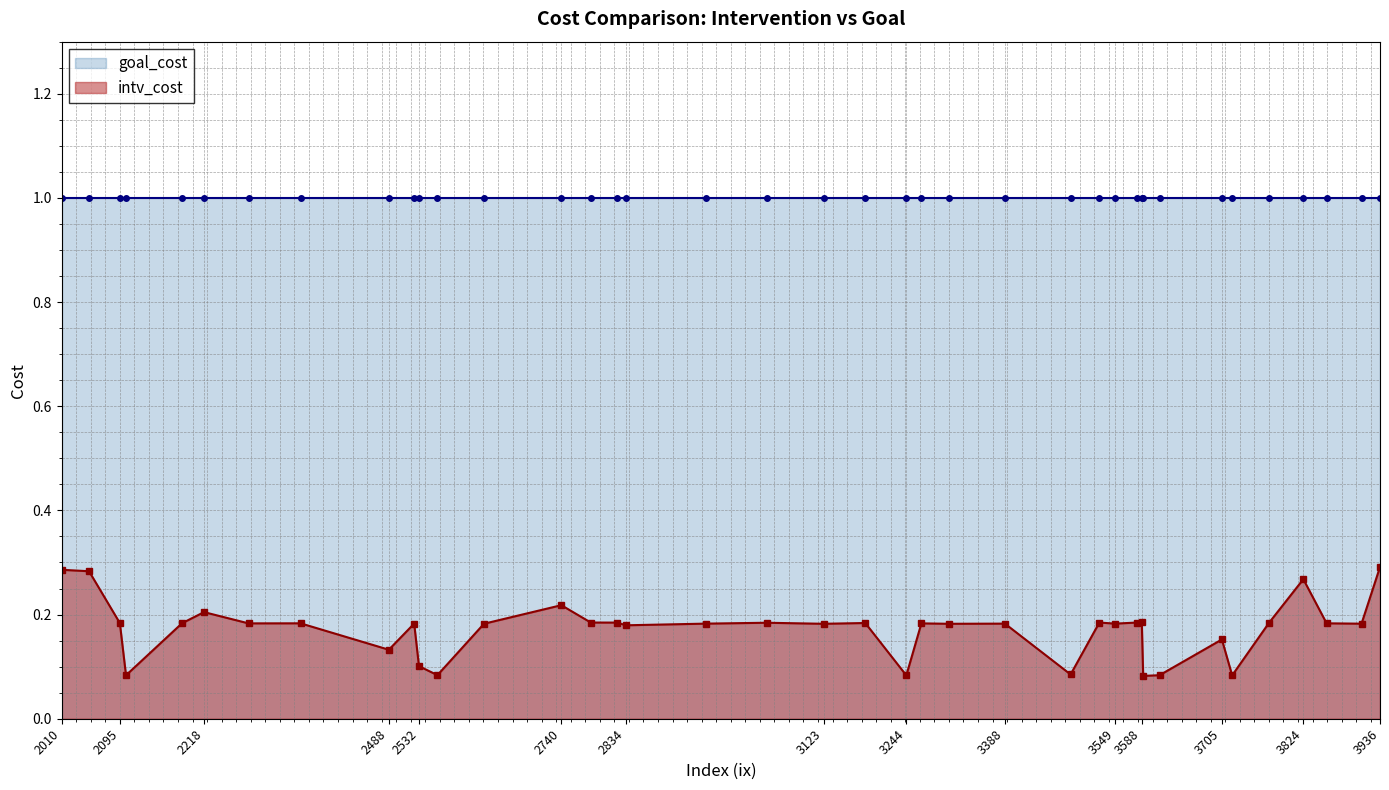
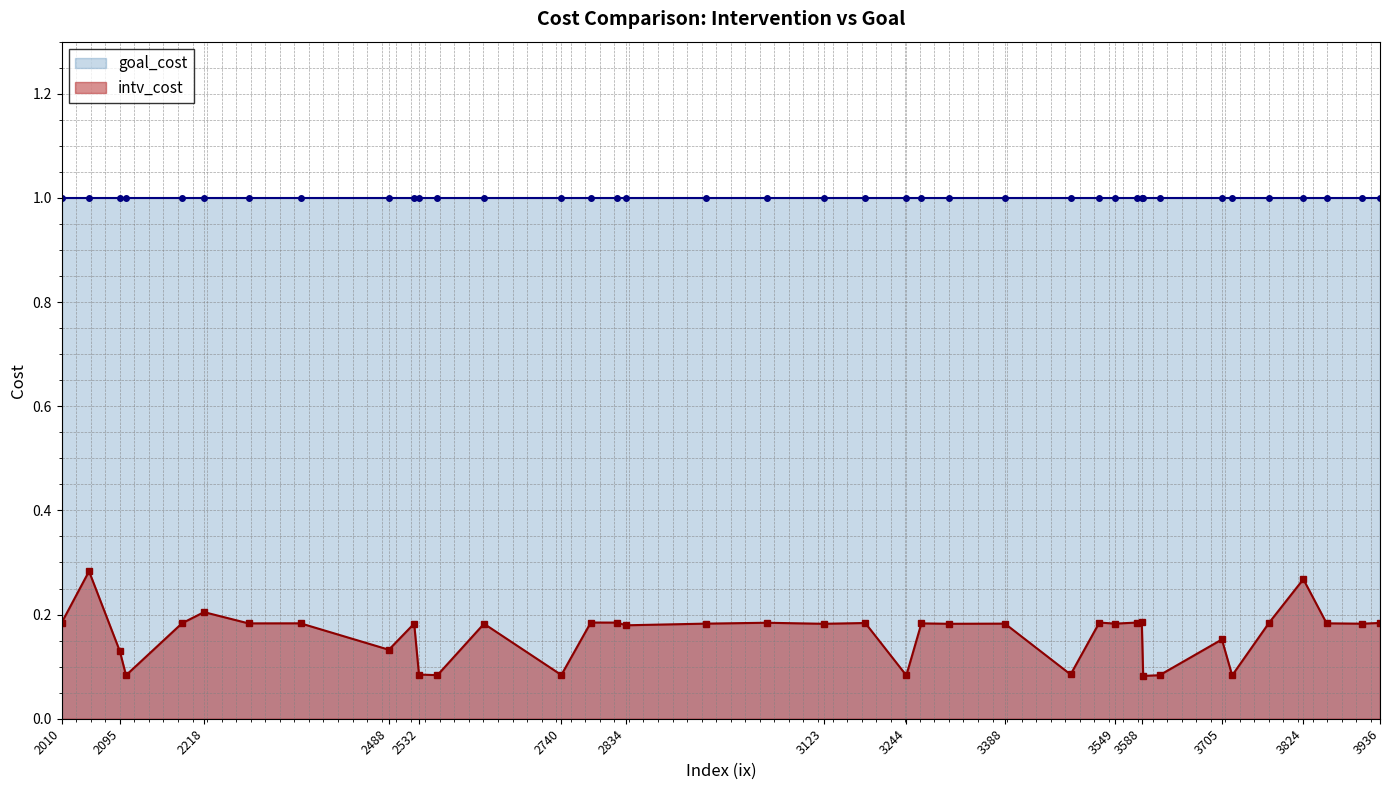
intv_cost, 2010: 0.29 -> 0.18
intv_cost, 2095: 0.18 -> 0.13
intv_cost, 2532: 0.10 -> 0.08
intv_cost, 2740: 0.22 -> 0.08
intv_cost, 3936: 0.29 -> 0.18
